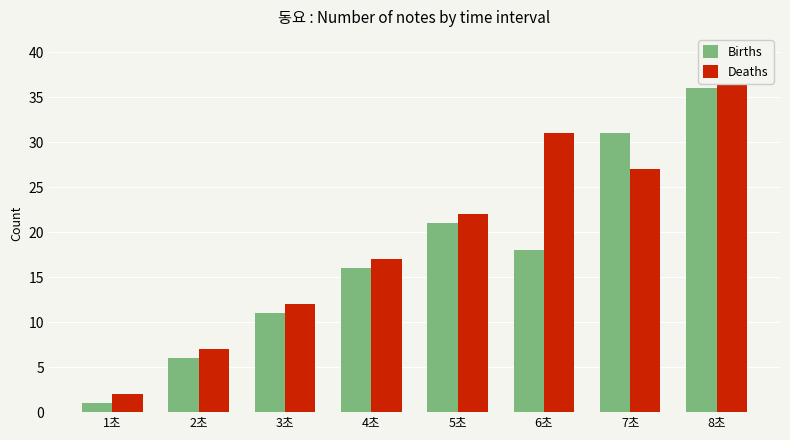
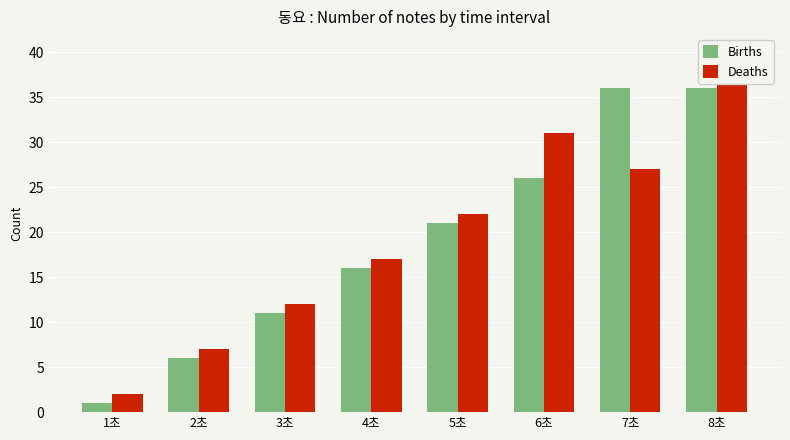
Births, 6초: 18 -> 26
Births, 7초: 31 -> 36
